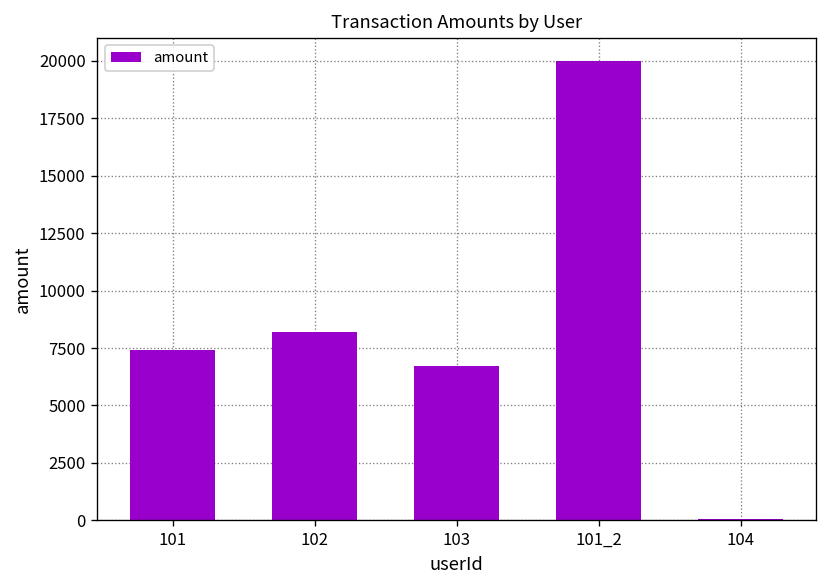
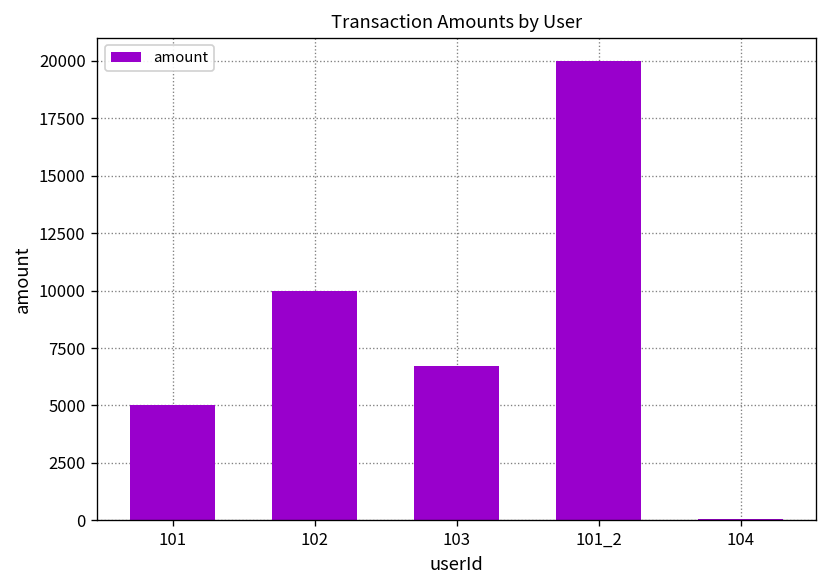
101: 7400 -> 5000
102: 8200 -> 10000
